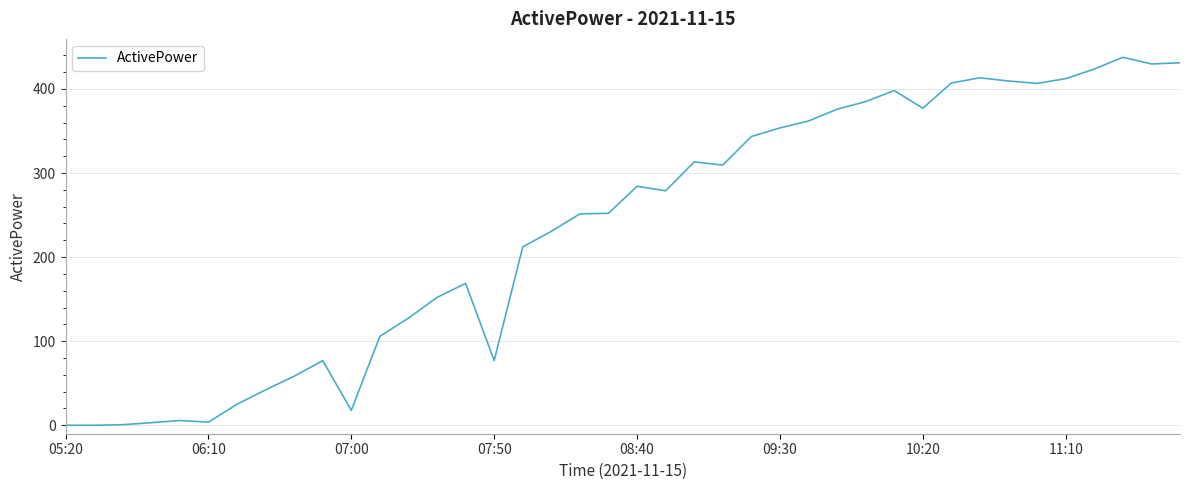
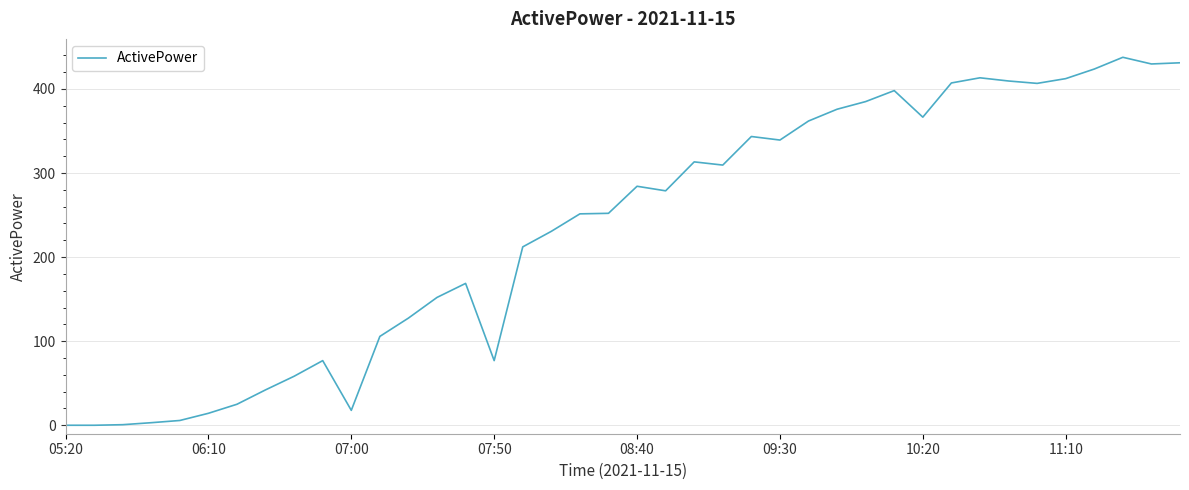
06:10: 0 -> 10
09:30: 350 -> 340
10:20: 380 -> 370
